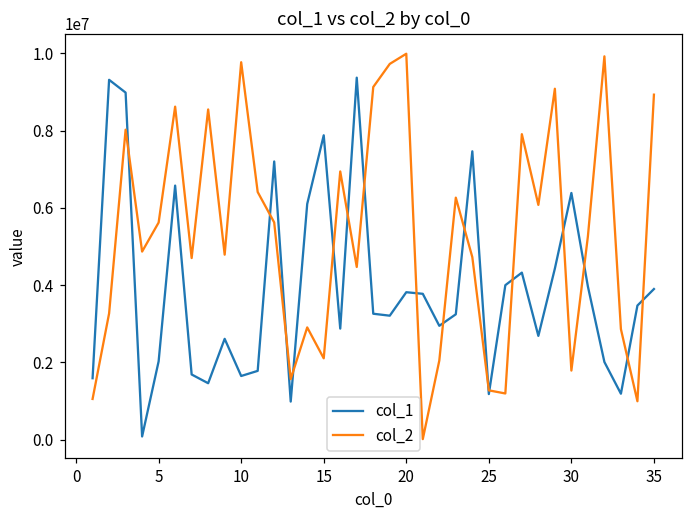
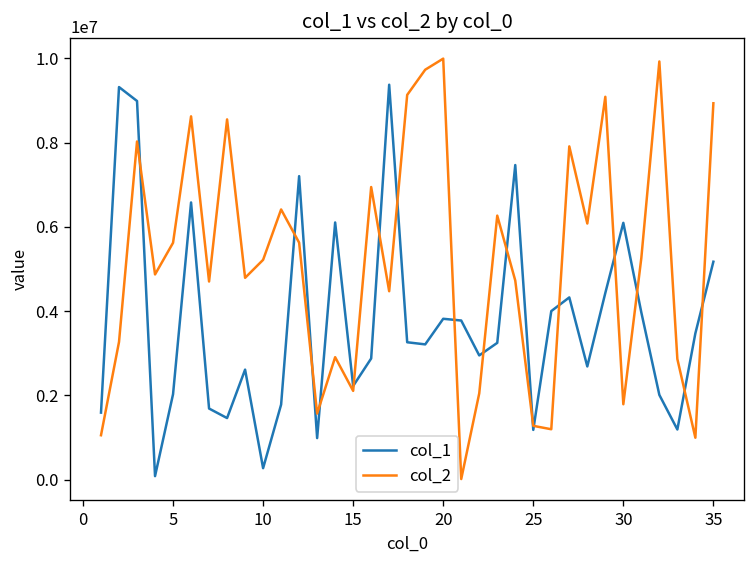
col_1, 10: 1600000 -> 300000
col_2, 10: 9800000 -> 5200000
col_1, 15: 7900000 -> 2200000
col_1, 30: 6400000 -> 6100000
col_1, 35: 3900000 -> 5200000
